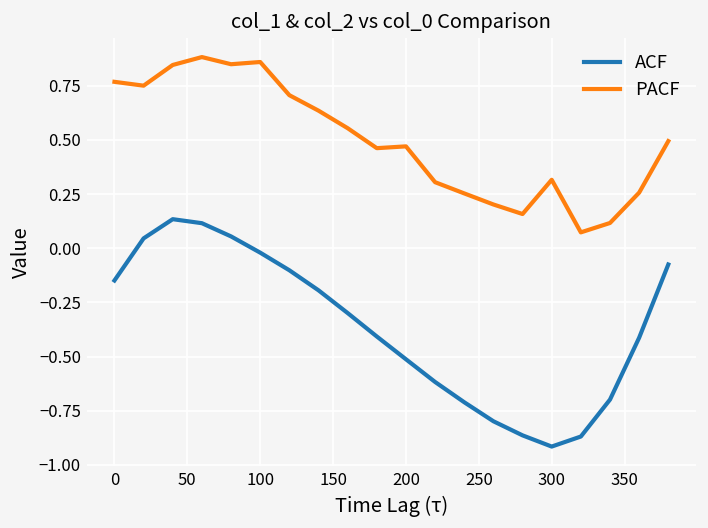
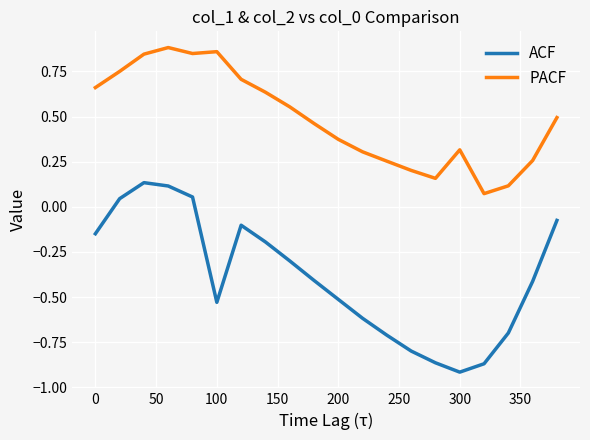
PACF, 0: 0.77 -> 0.66
ACF, 100: -0.02 -> -0.53
PACF, 200: 0.47 -> 0.37
